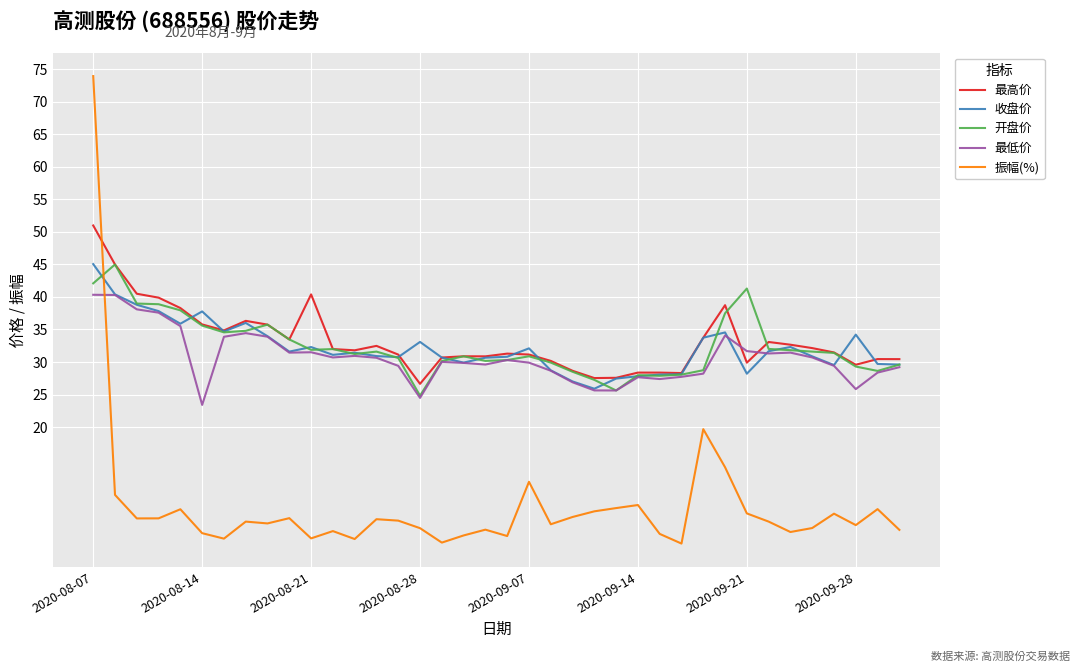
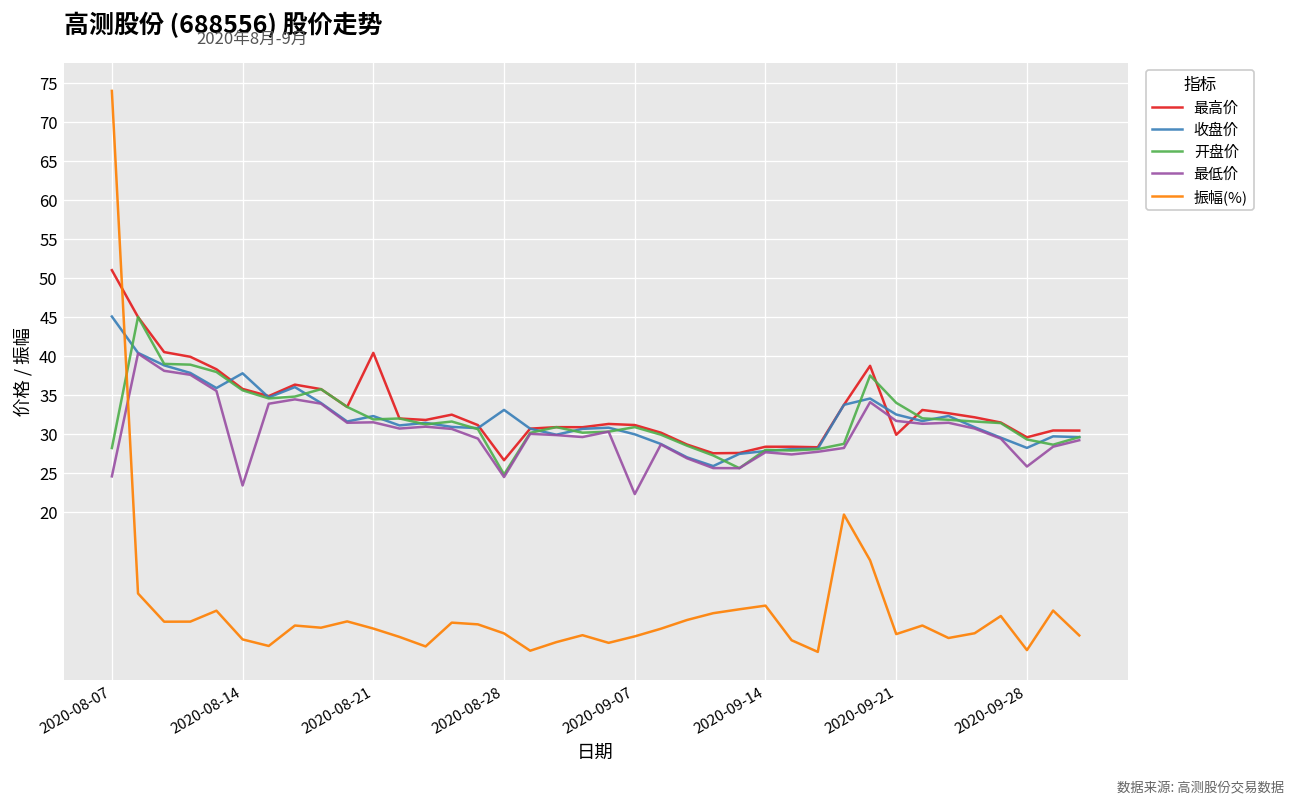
开盘价, 2020-08-07: 42 -> 28
最低价, 2020-08-07: 40 -> 25
振幅(%), 2020-08-21: 3 -> 5
收盘价, 2020-09-07: 32 -> 30
最低价, 2020-09-07: 30 -> 22
振幅(%), 2020-09-07: 12 -> 4
收盘价, 2020-09-21: 28 -> 33
开盘价, 2020-09-21: 41 -> 34
振幅(%), 2020-09-21: 7 -> 4
收盘价, 2020-09-28: 34 -> 28
振幅(%), 2020-09-28: 5 -> 2
